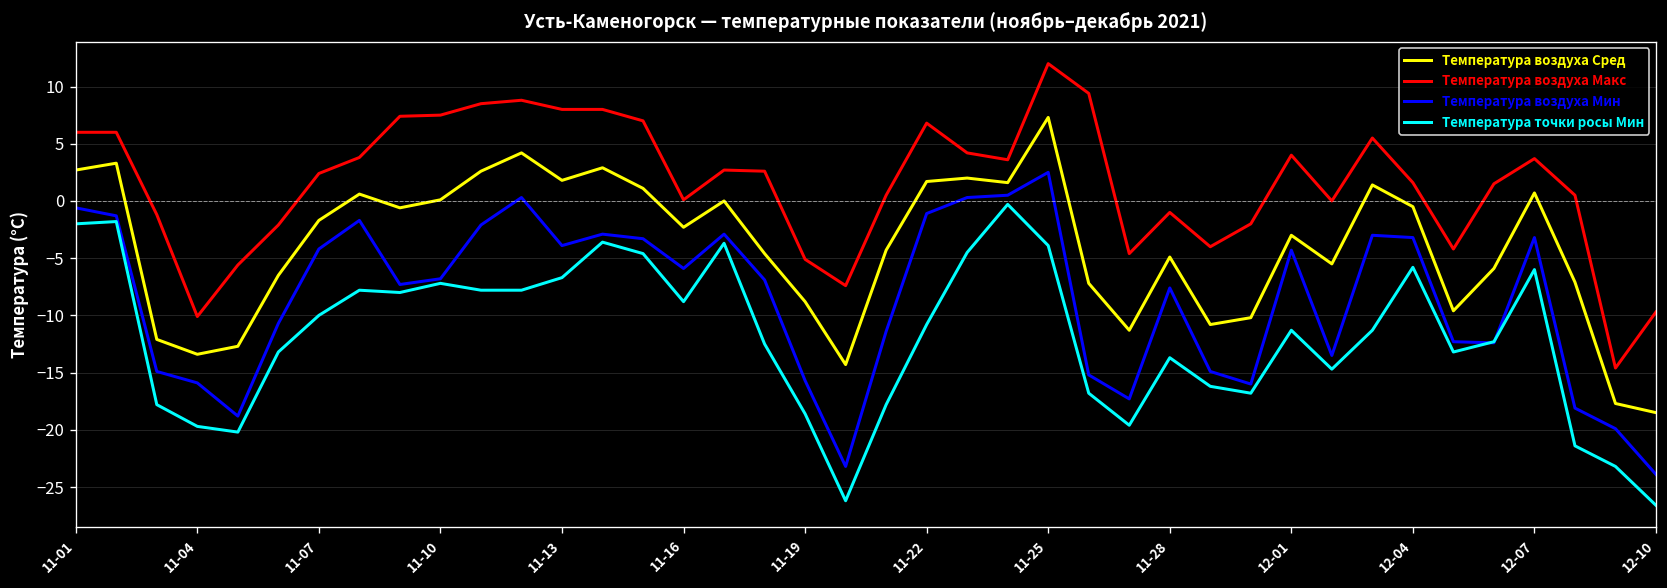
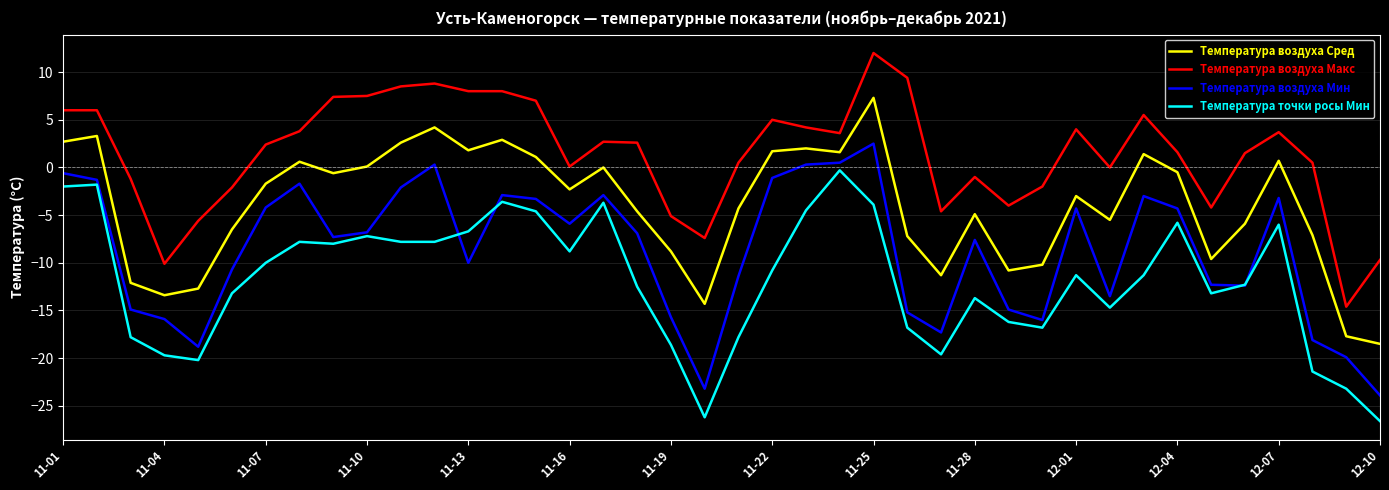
Температура воздуха Мин, 11-13: -4 -> -10
Температура воздуха Макс, 11-22: 7 -> 5
Температура воздуха Мин, 12-04: -3 -> -4
